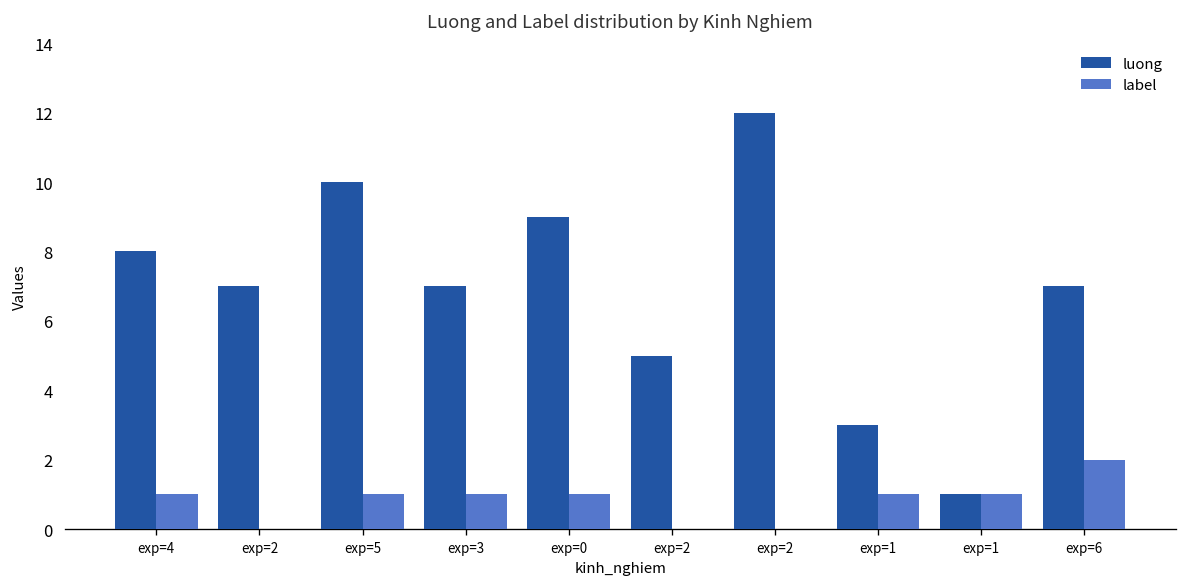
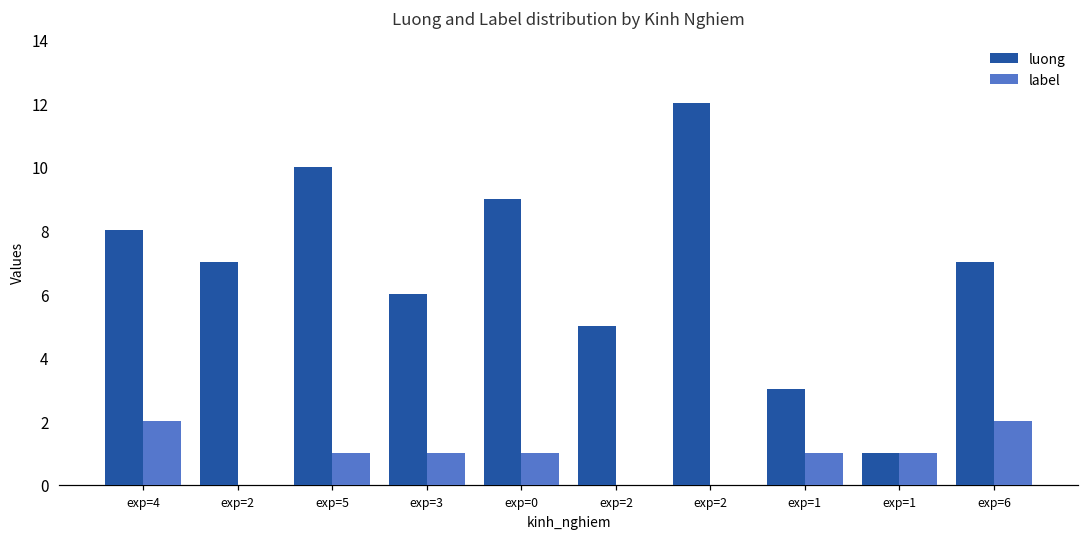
label, exp=4: 1 -> 2
luong, exp=3: 7 -> 6
